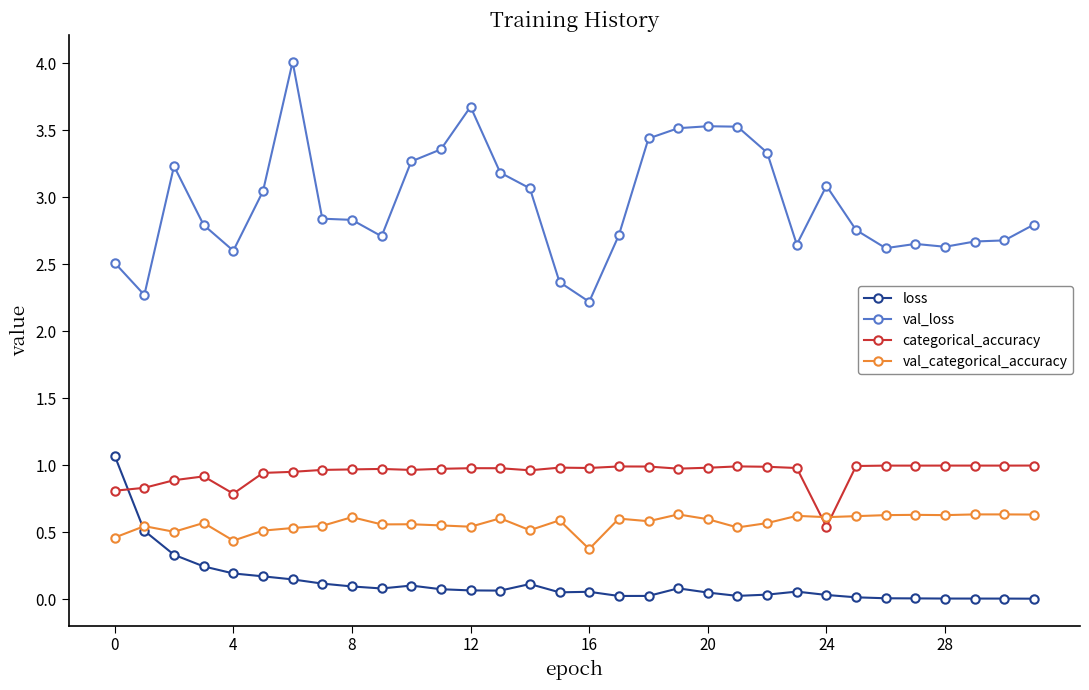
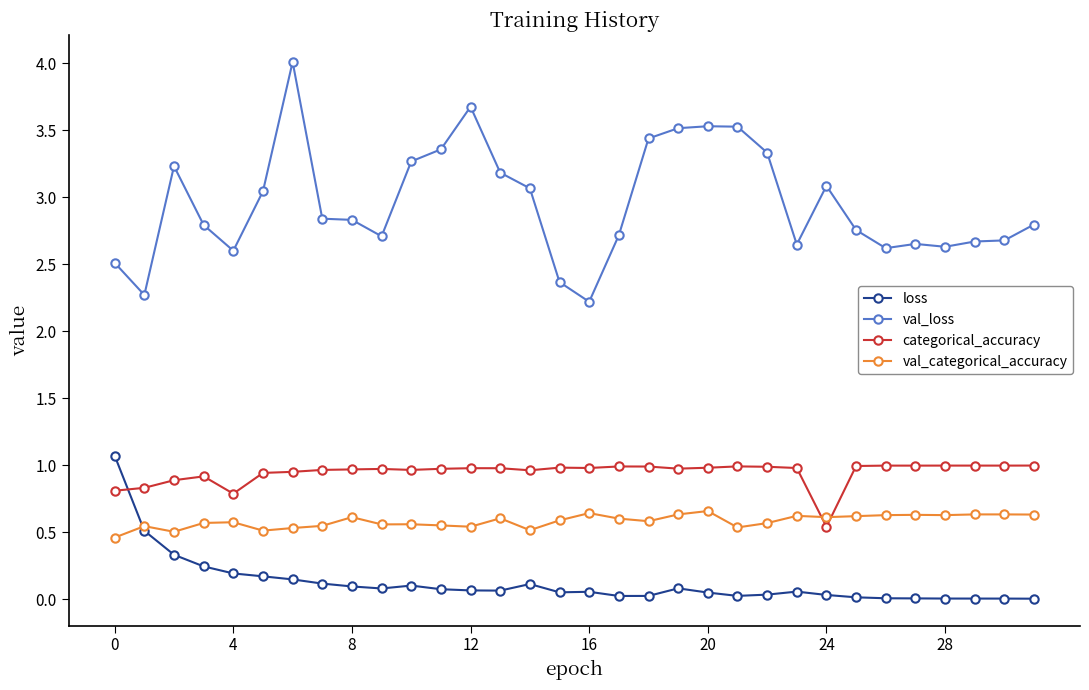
val_categorical_accuracy, 4: 0.44 -> 0.58
val_categorical_accuracy, 16: 0.38 -> 0.64
val_categorical_accuracy, 20: 0.60 -> 0.66
